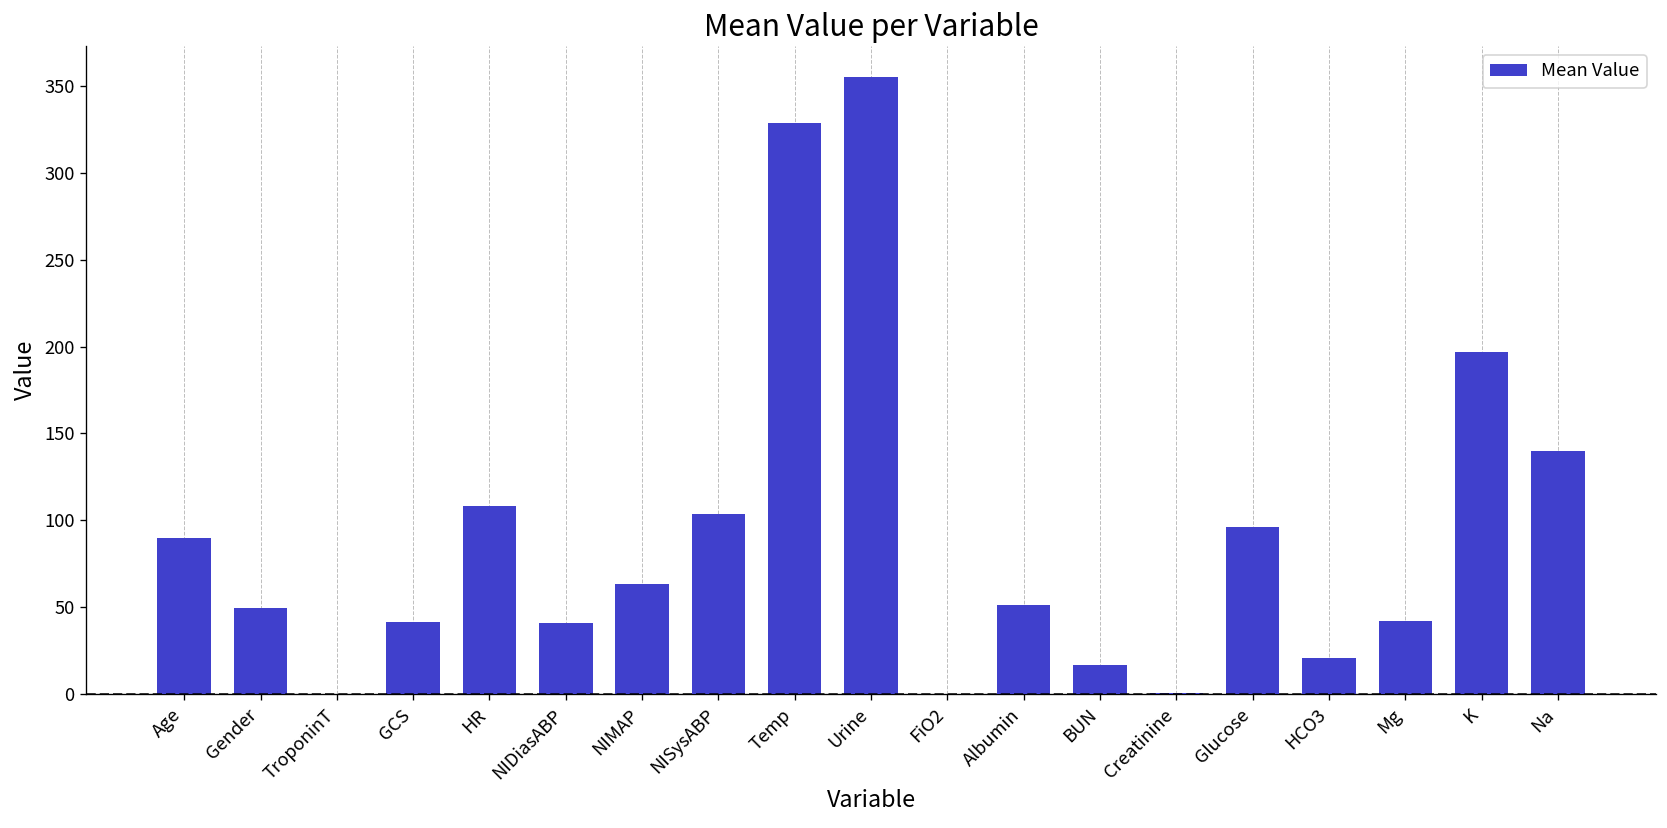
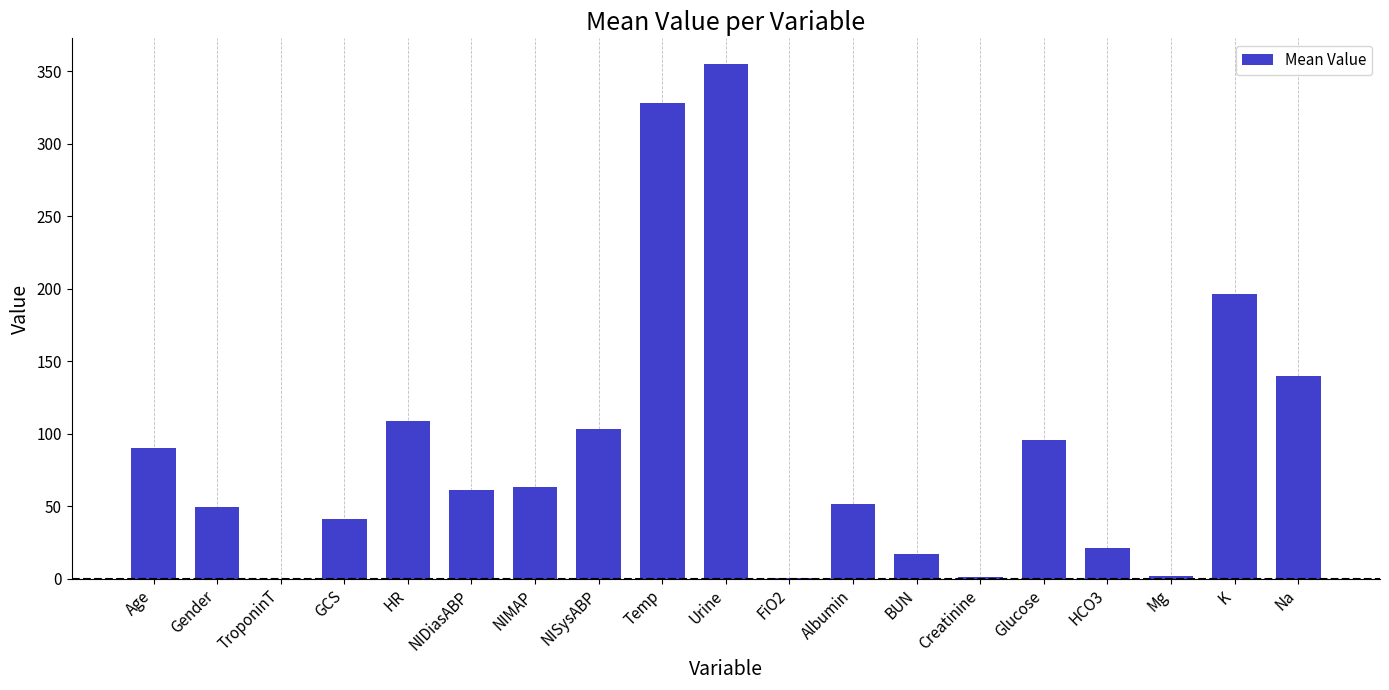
NIDiasABP: 41 -> 62
Mg: 42 -> 2
